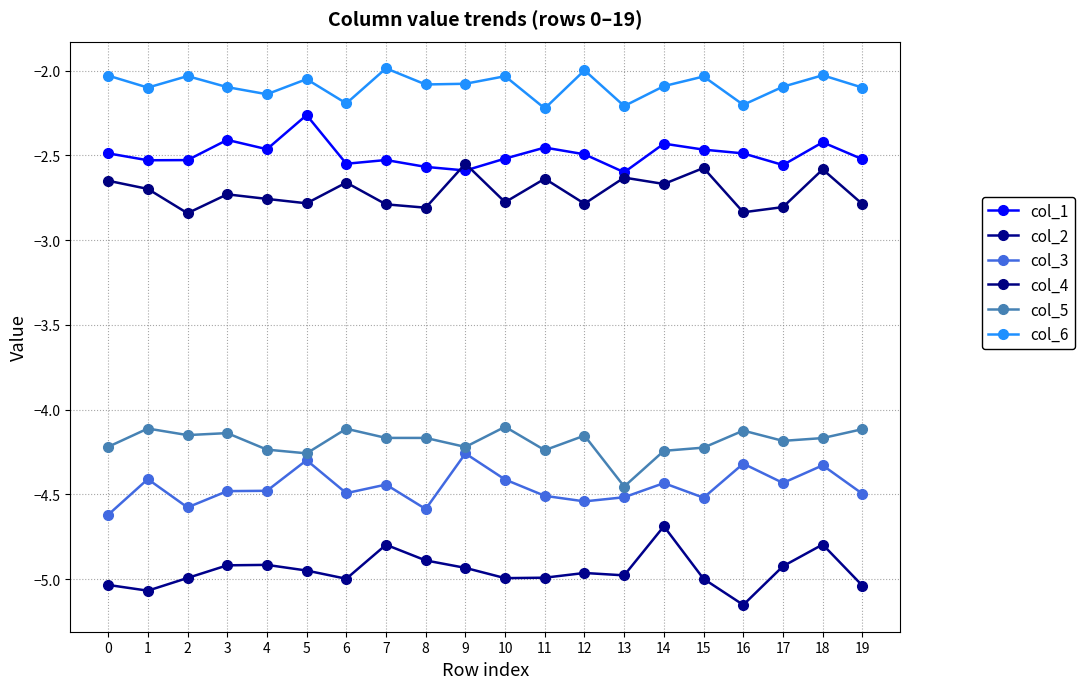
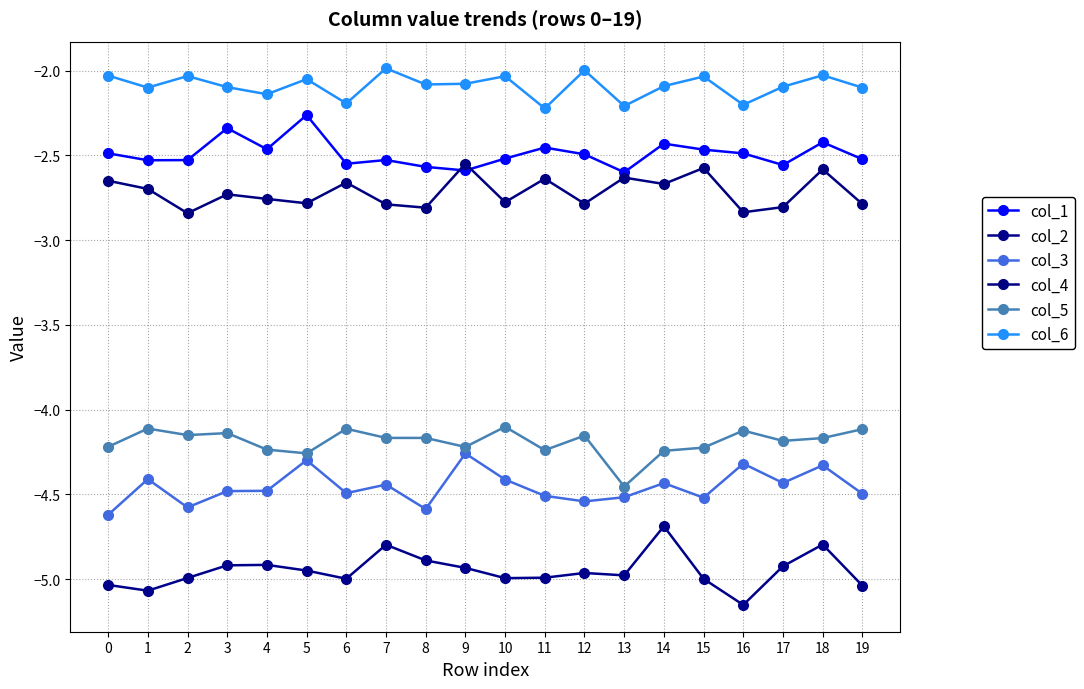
col_1, 3: -2.41 -> -2.34
